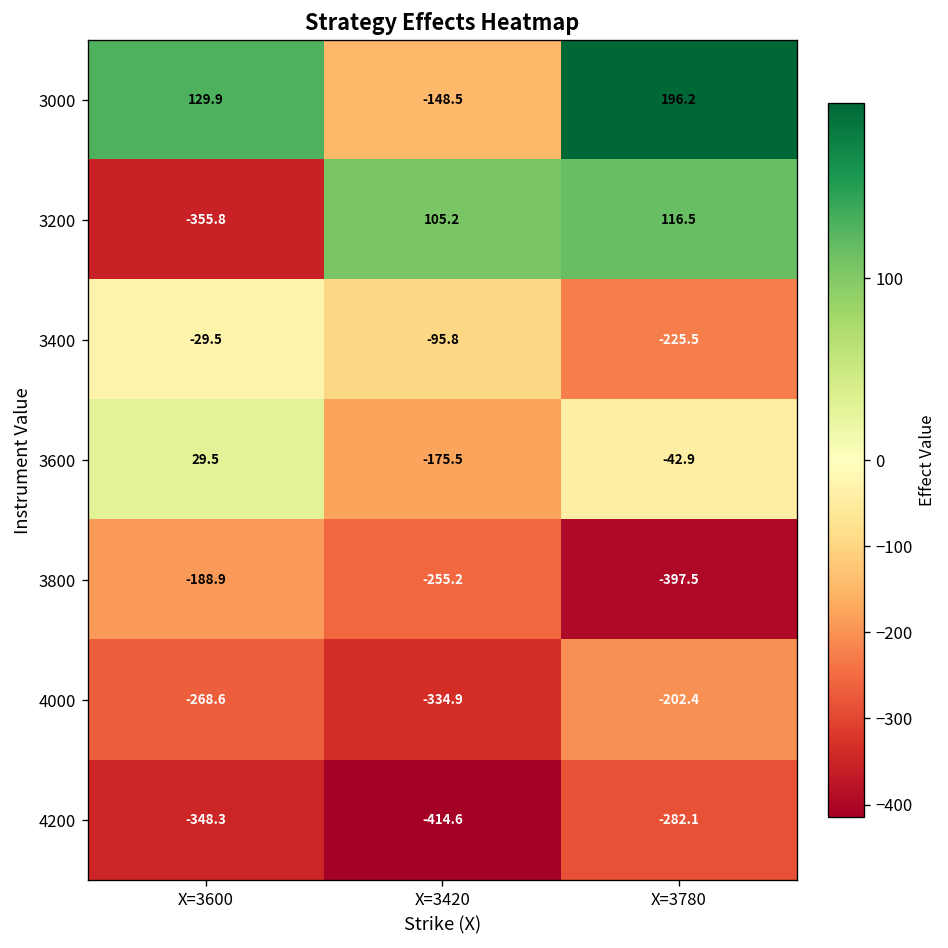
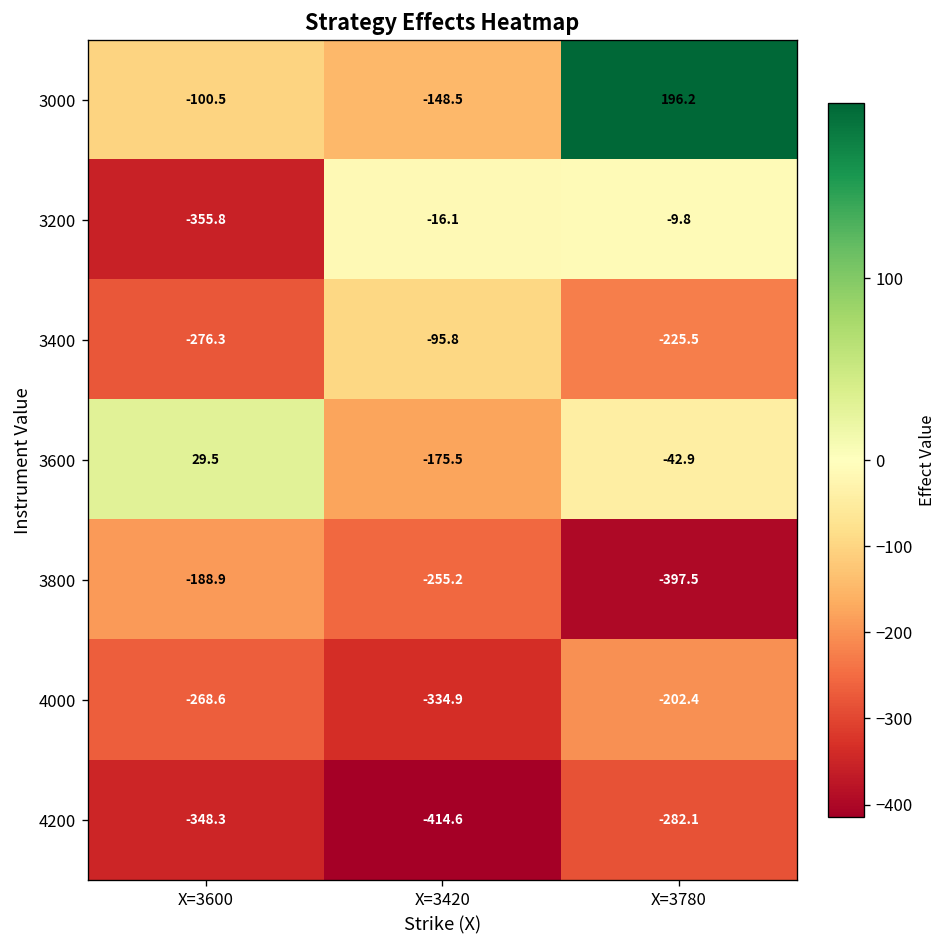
3000, X=3600: 129.9 -> -100.5
3200, X=3420: 105.2 -> -16.1
3200, X=3780: 116.5 -> -9.8
3400, X=3600: -29.5 -> -276.3
